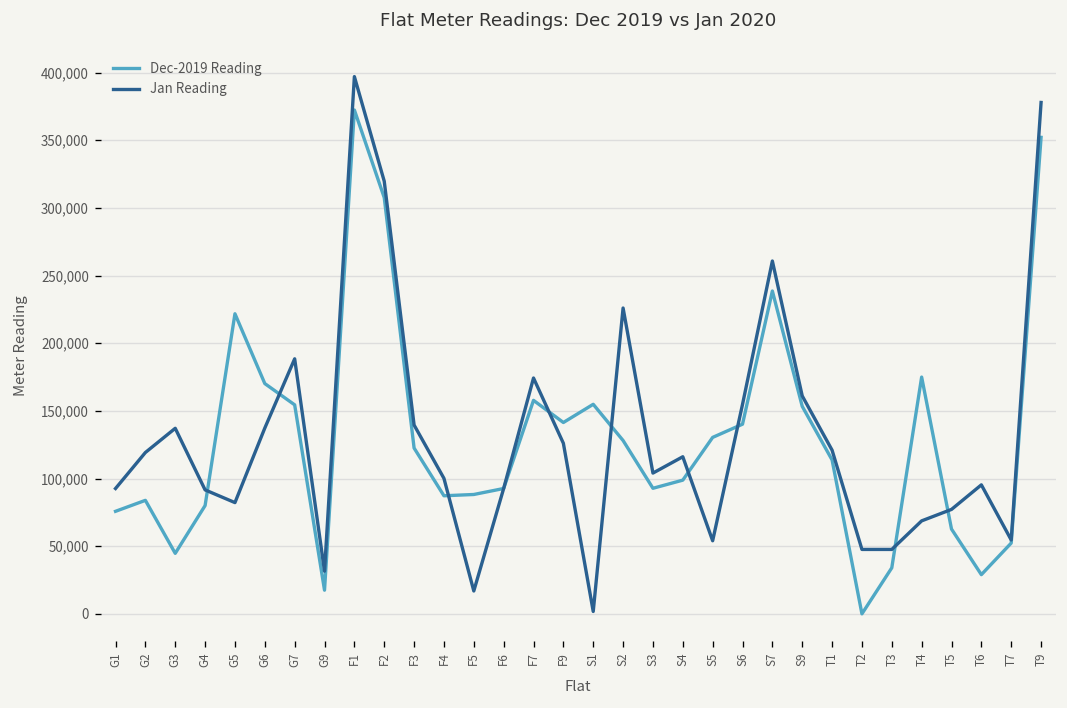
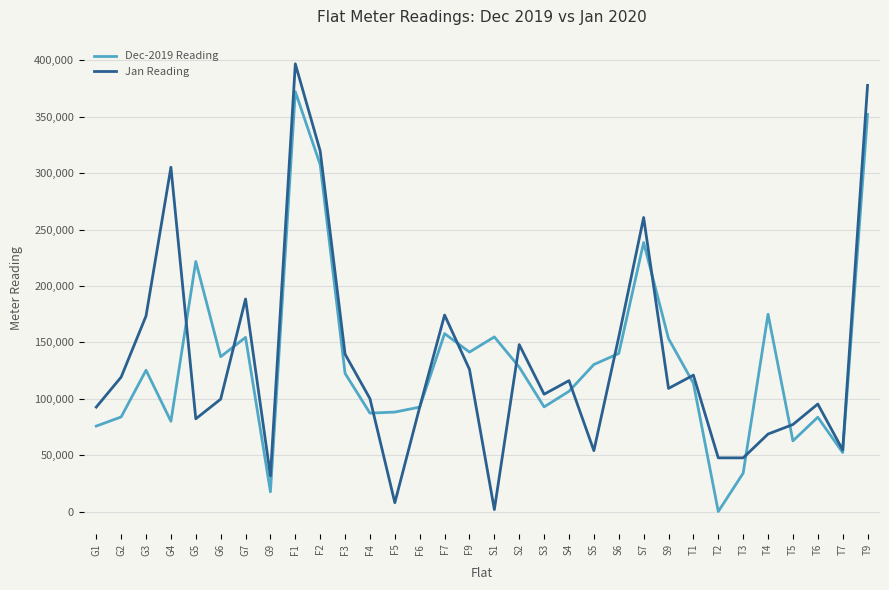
Dec-2019 Reading, G3: 45,000 -> 125,000
Jan Reading, G3: 137,000 -> 173,000
Jan Reading, G4: 92,000 -> 305,000
Dec-2019 Reading, G6: 170,000 -> 137,000
Jan Reading, G6: 137,000 -> 100,000
Jan Reading, F5: 17,000 -> 8,000
Jan Reading, S2: 226,000 -> 148,000
Dec-2019 Reading, S4: 99,000 -> 107,000
Jan Reading, S9: 161,000 -> 109,000
Dec-2019 Reading, T6: 29,000 -> 84,000
